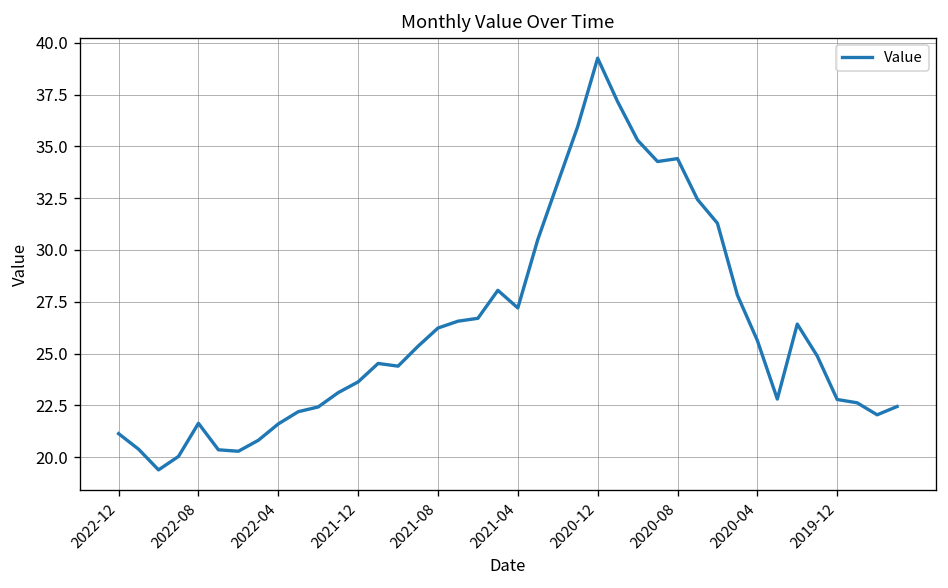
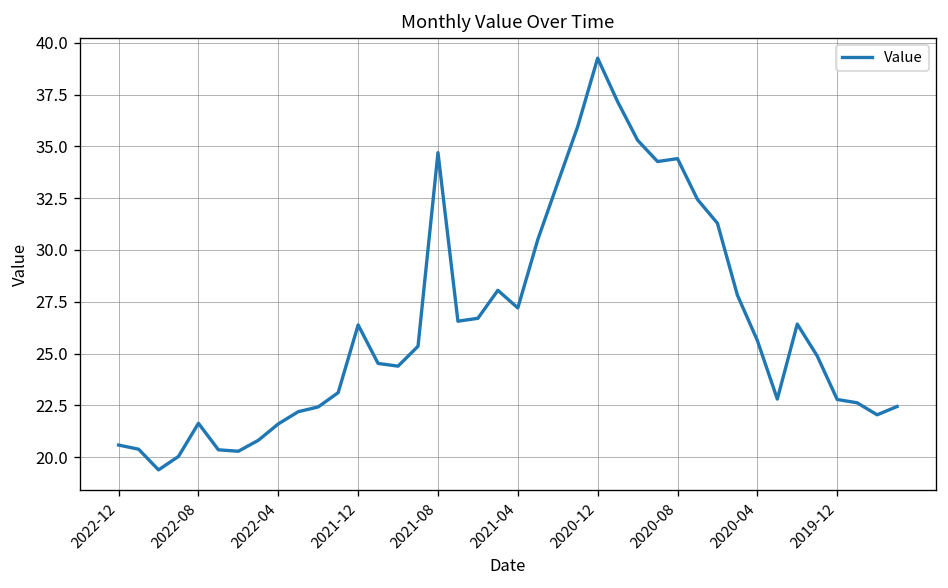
2022-12: 21.1 -> 20.6
2021-12: 23.6 -> 26.4
2021-08: 26.2 -> 34.7
